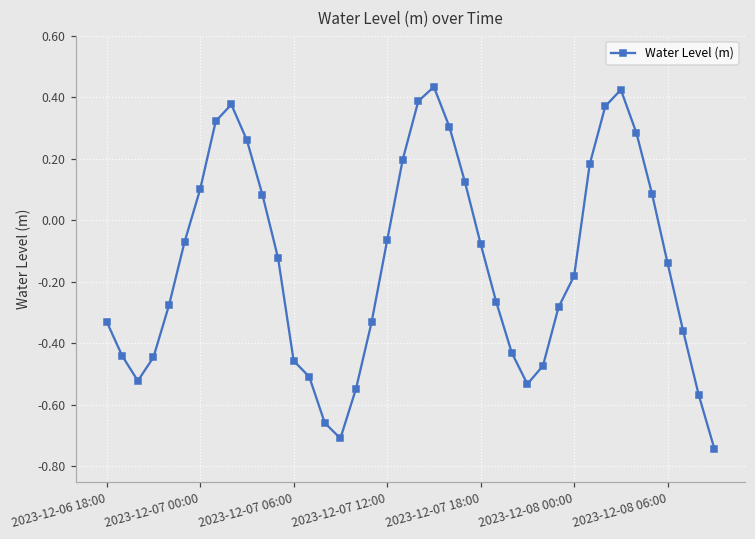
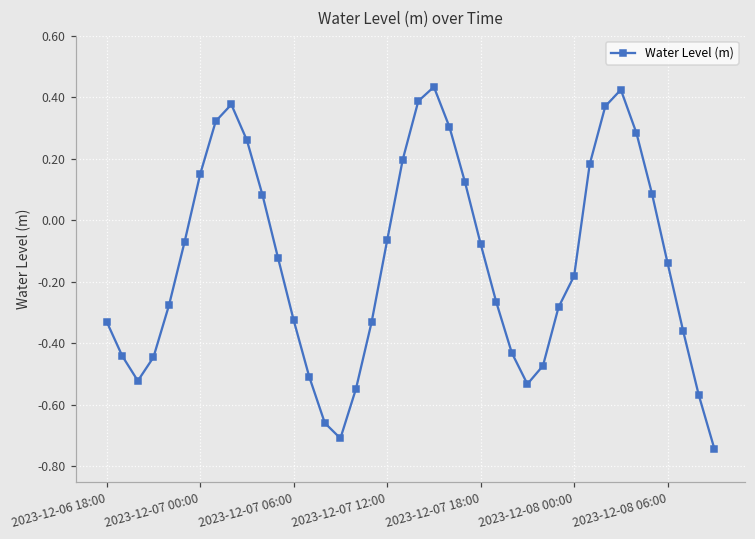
2023-12-07 00:00: 0.10 -> 0.15
2023-12-07 06:00: -0.46 -> -0.32
